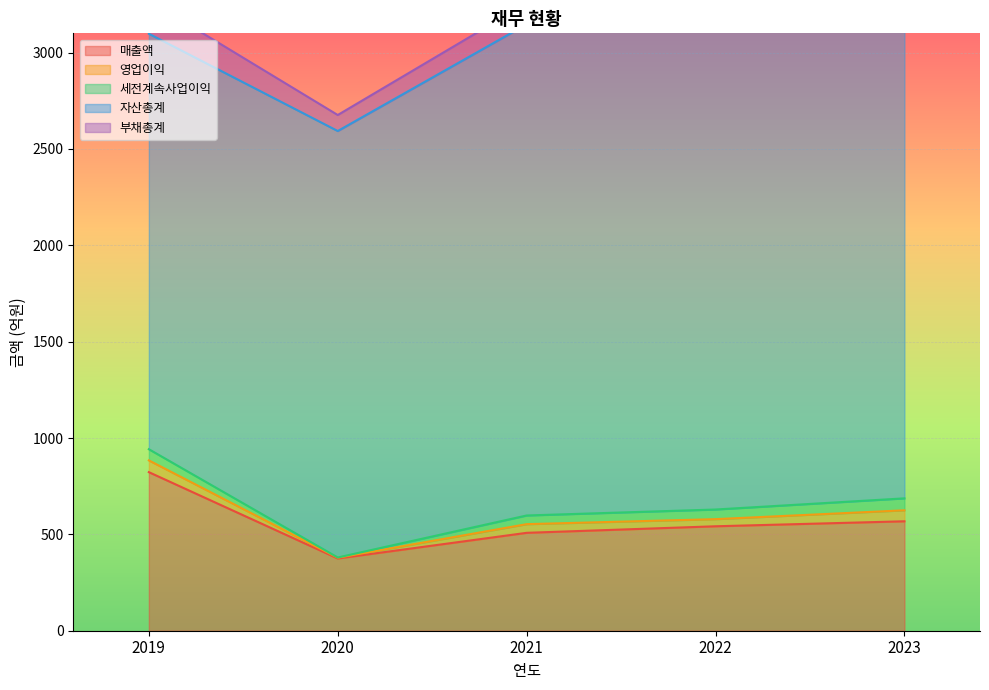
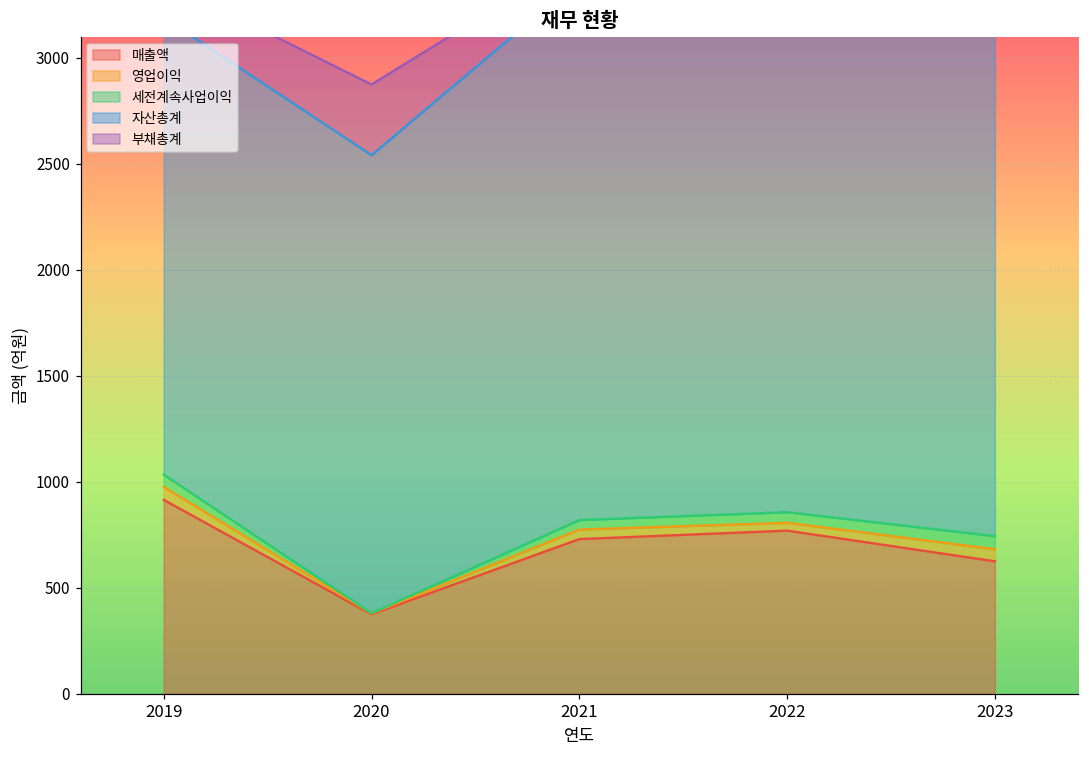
매출액, 2019: 820 -> 920
자산총계, 2020: 2210 -> 2160
부채총계, 2020: 80 -> 330
매출액, 2021: 510 -> 730
매출액, 2022: 540 -> 770
매출액, 2023: 570 -> 630
